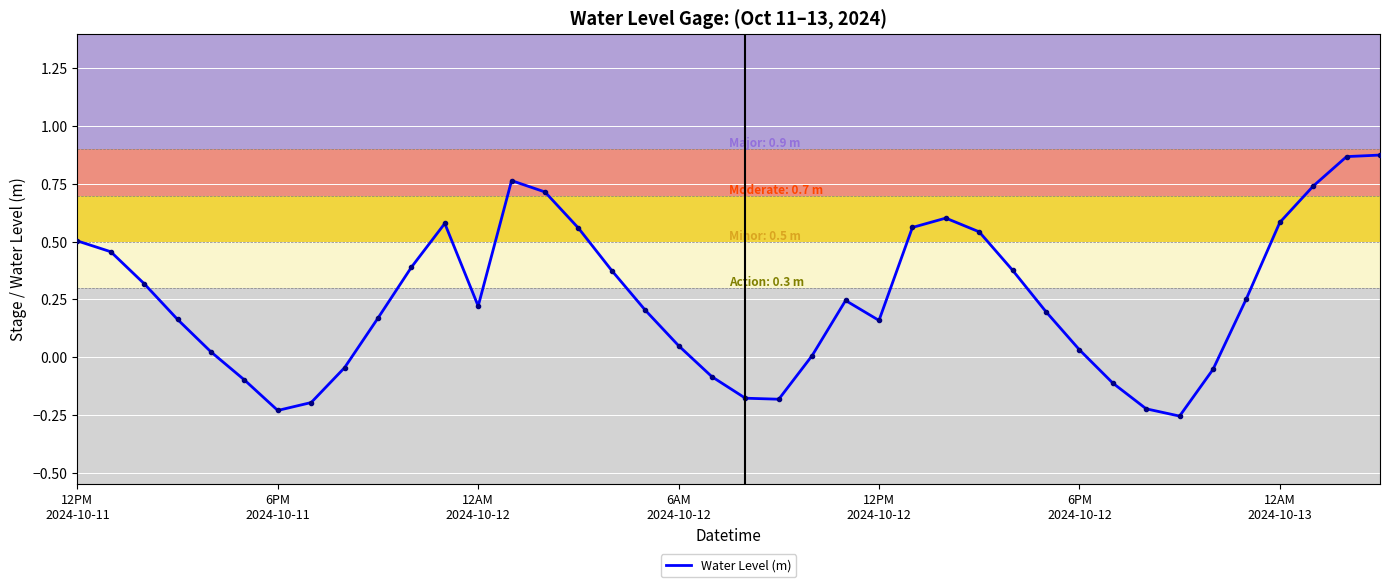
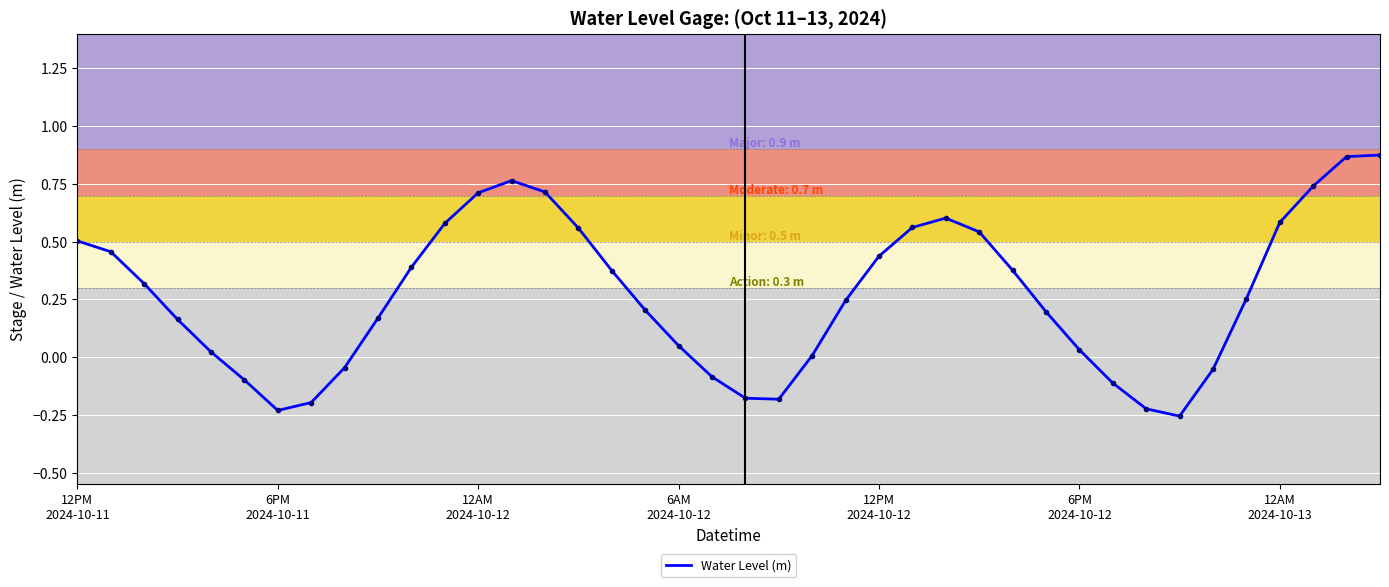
12AM 2024-10-12: 0.22 -> 0.71
12PM 2024-10-12: 0.16 -> 0.44
